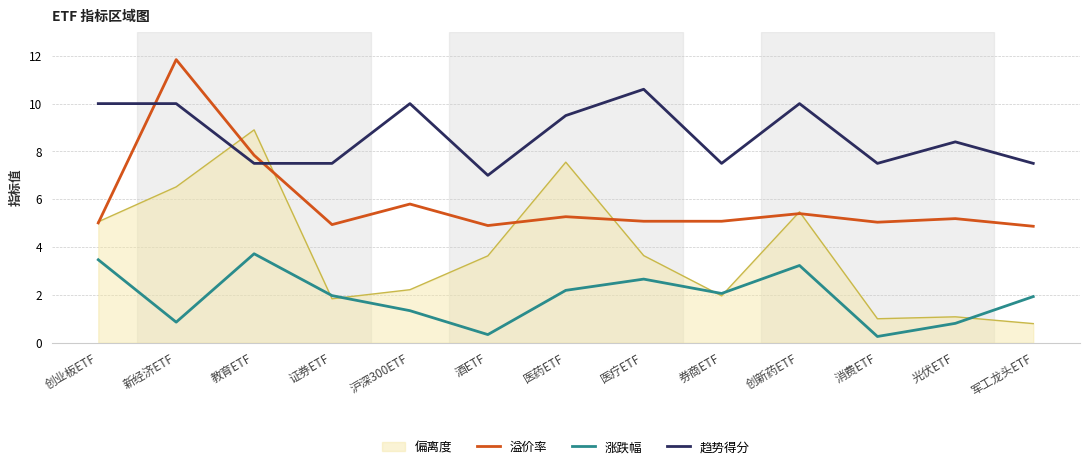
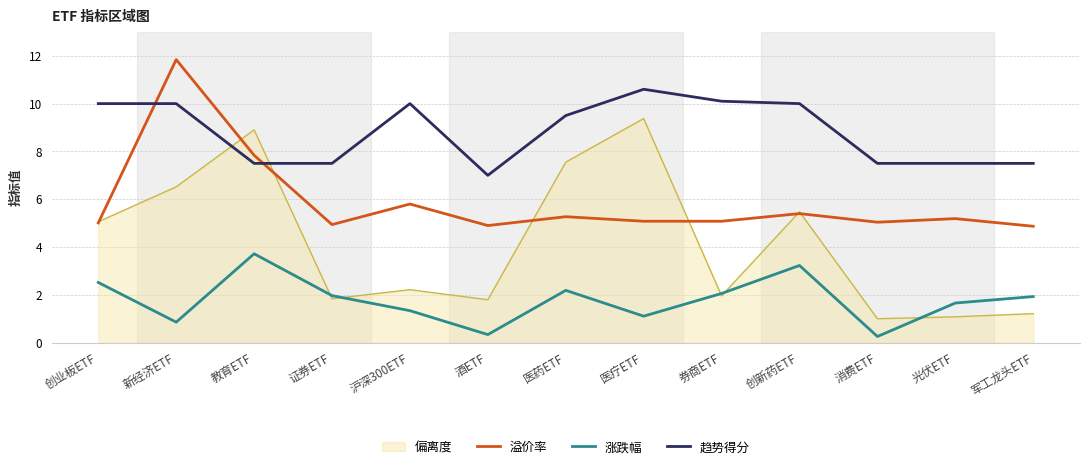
涨跌幅, 创业板ETF: 3.5 -> 2.5
偏离度, 酒ETF: 3.6 -> 1.8
偏离度, 医疗ETF: 3.6 -> 9.4
涨跌幅, 医疗ETF: 2.7 -> 1.1
趋势得分, 券商ETF: 7.5 -> 10.1
涨跌幅, 光伏ETF: 0.8 -> 1.7
趋势得分, 光伏ETF: 8.4 -> 7.5
偏离度, 军工龙头ETF: 0.8 -> 1.2
